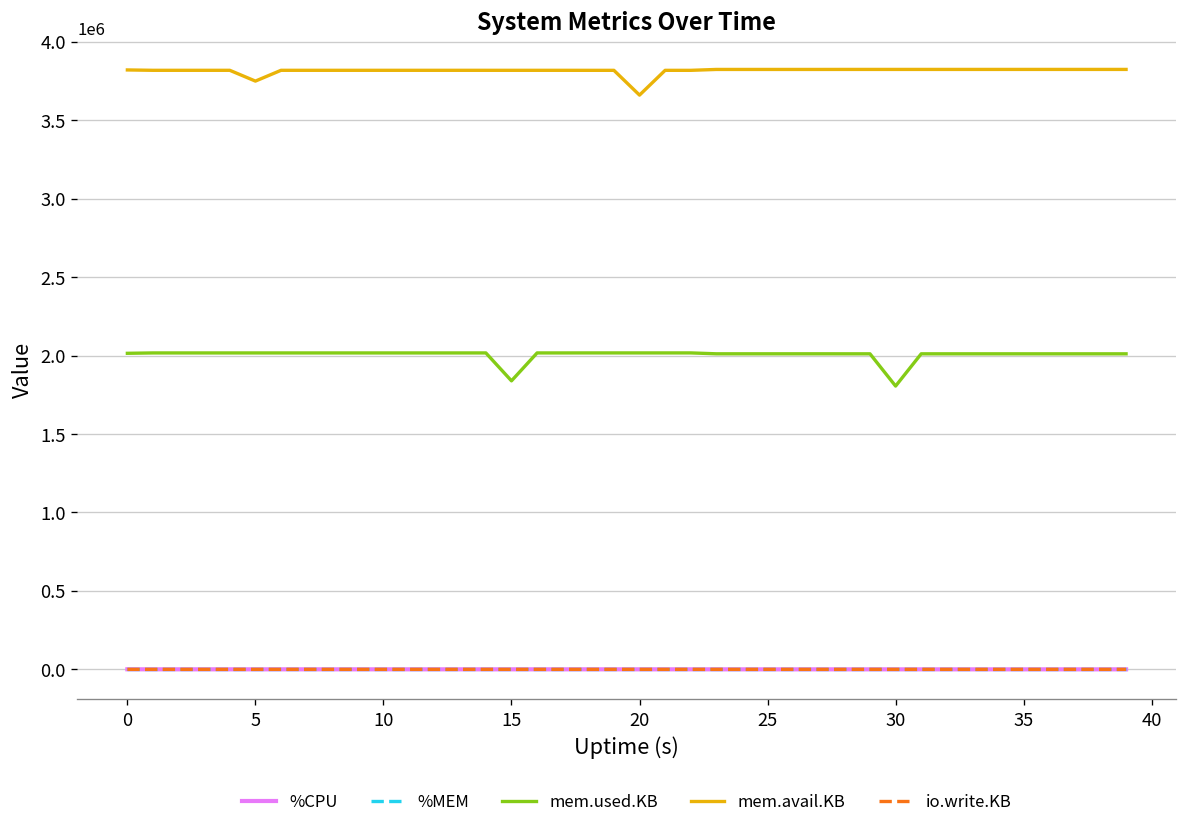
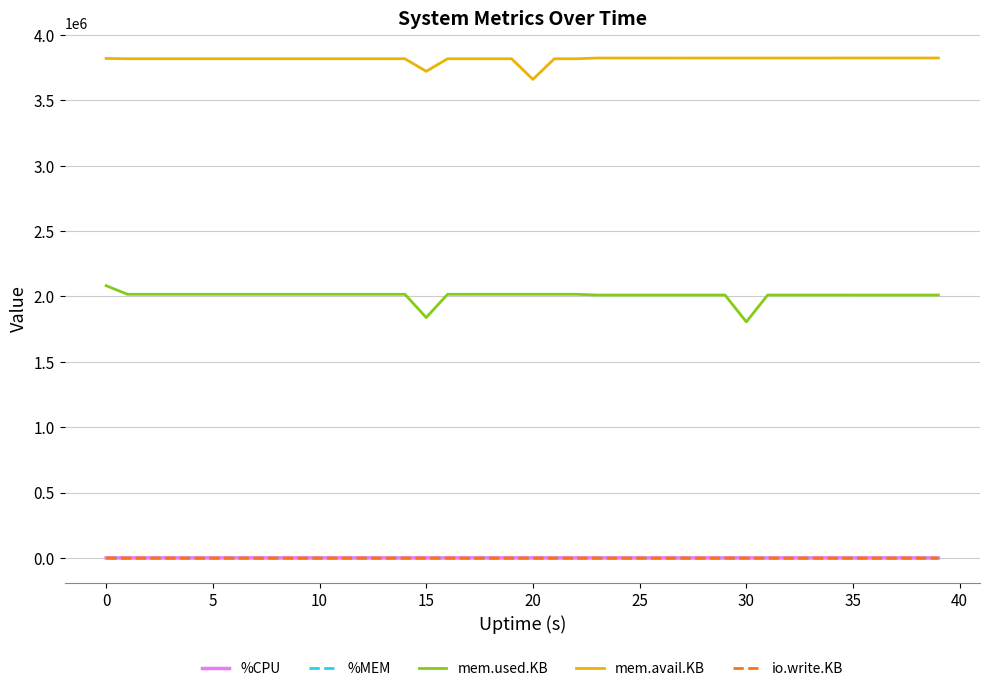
mem.used.KB, 0: 2010000 -> 2080000
mem.avail.KB, 5: 3750000 -> 3820000
mem.avail.KB, 15: 3820000 -> 3720000
